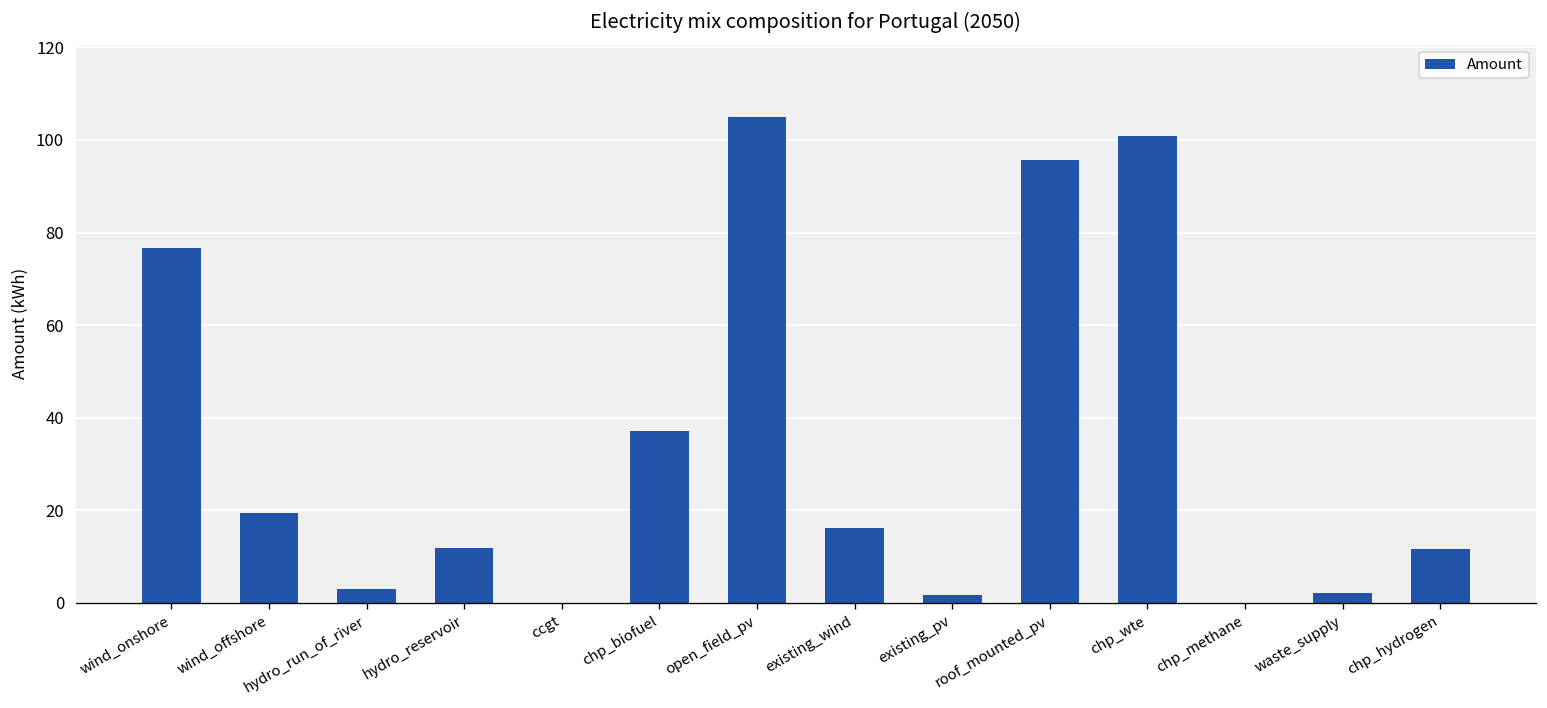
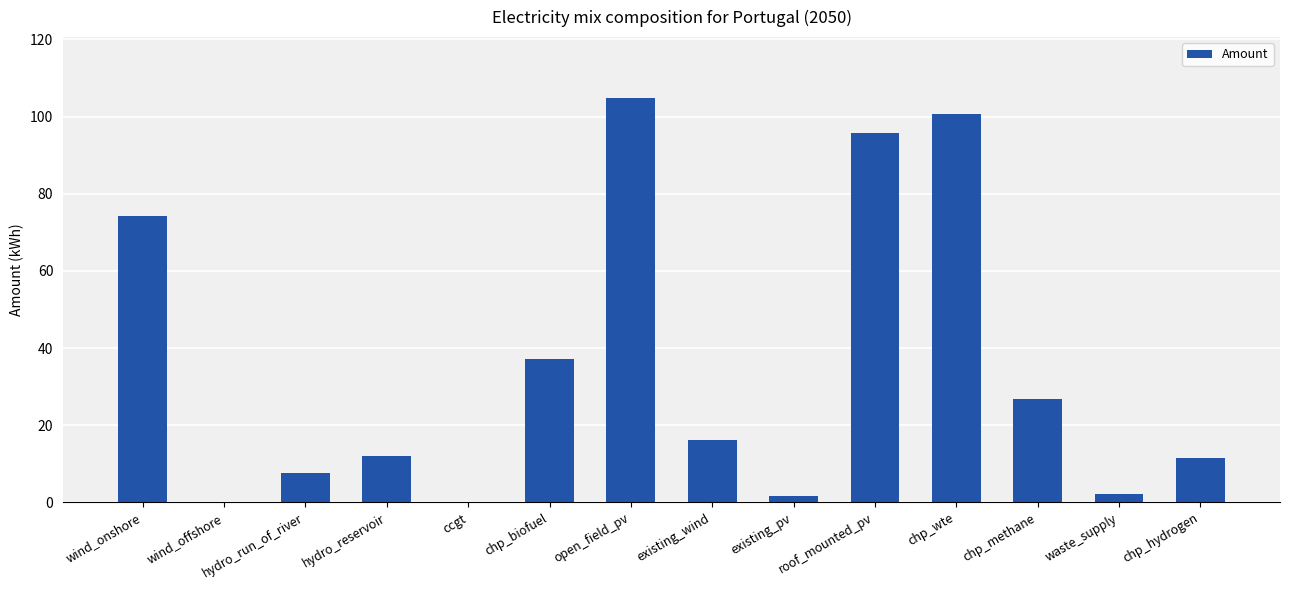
wind_onshore: 77 -> 74
wind_offshore: 19 -> 0
hydro_run_of_river: 3 -> 8
chp_methane: 0 -> 27
